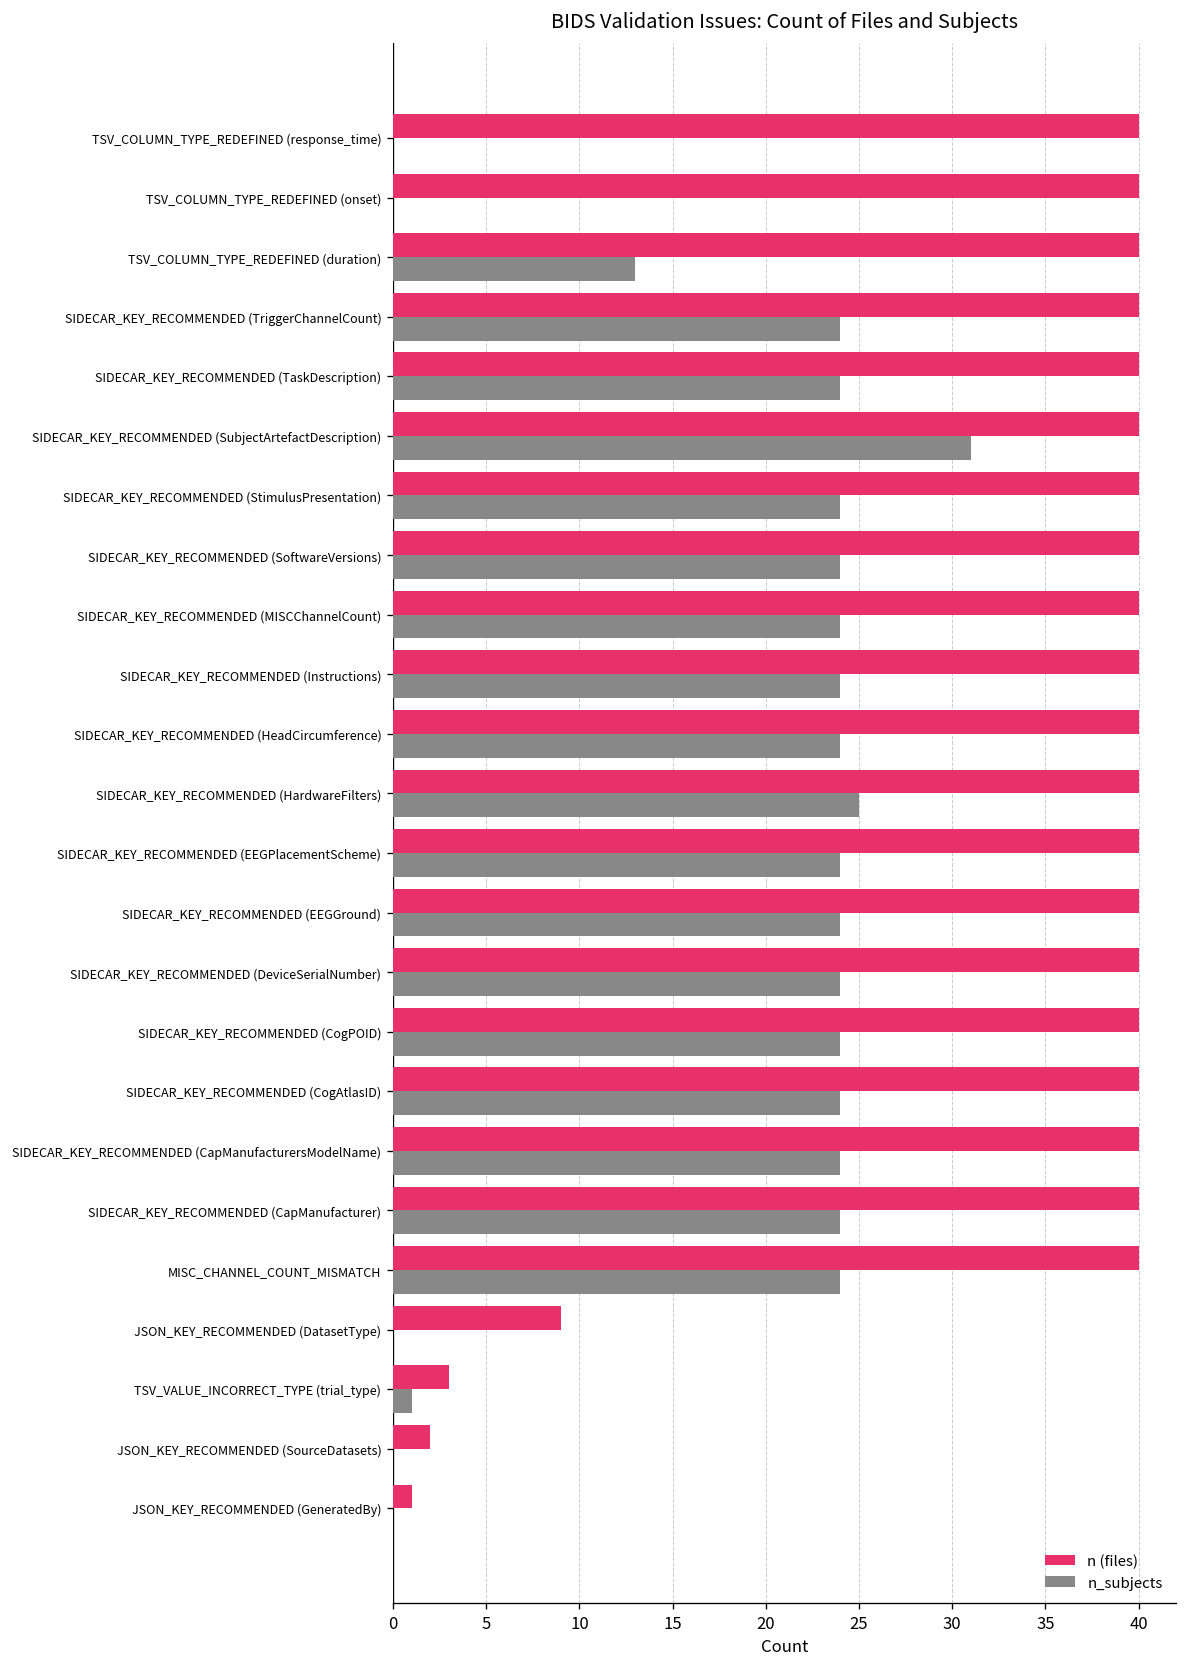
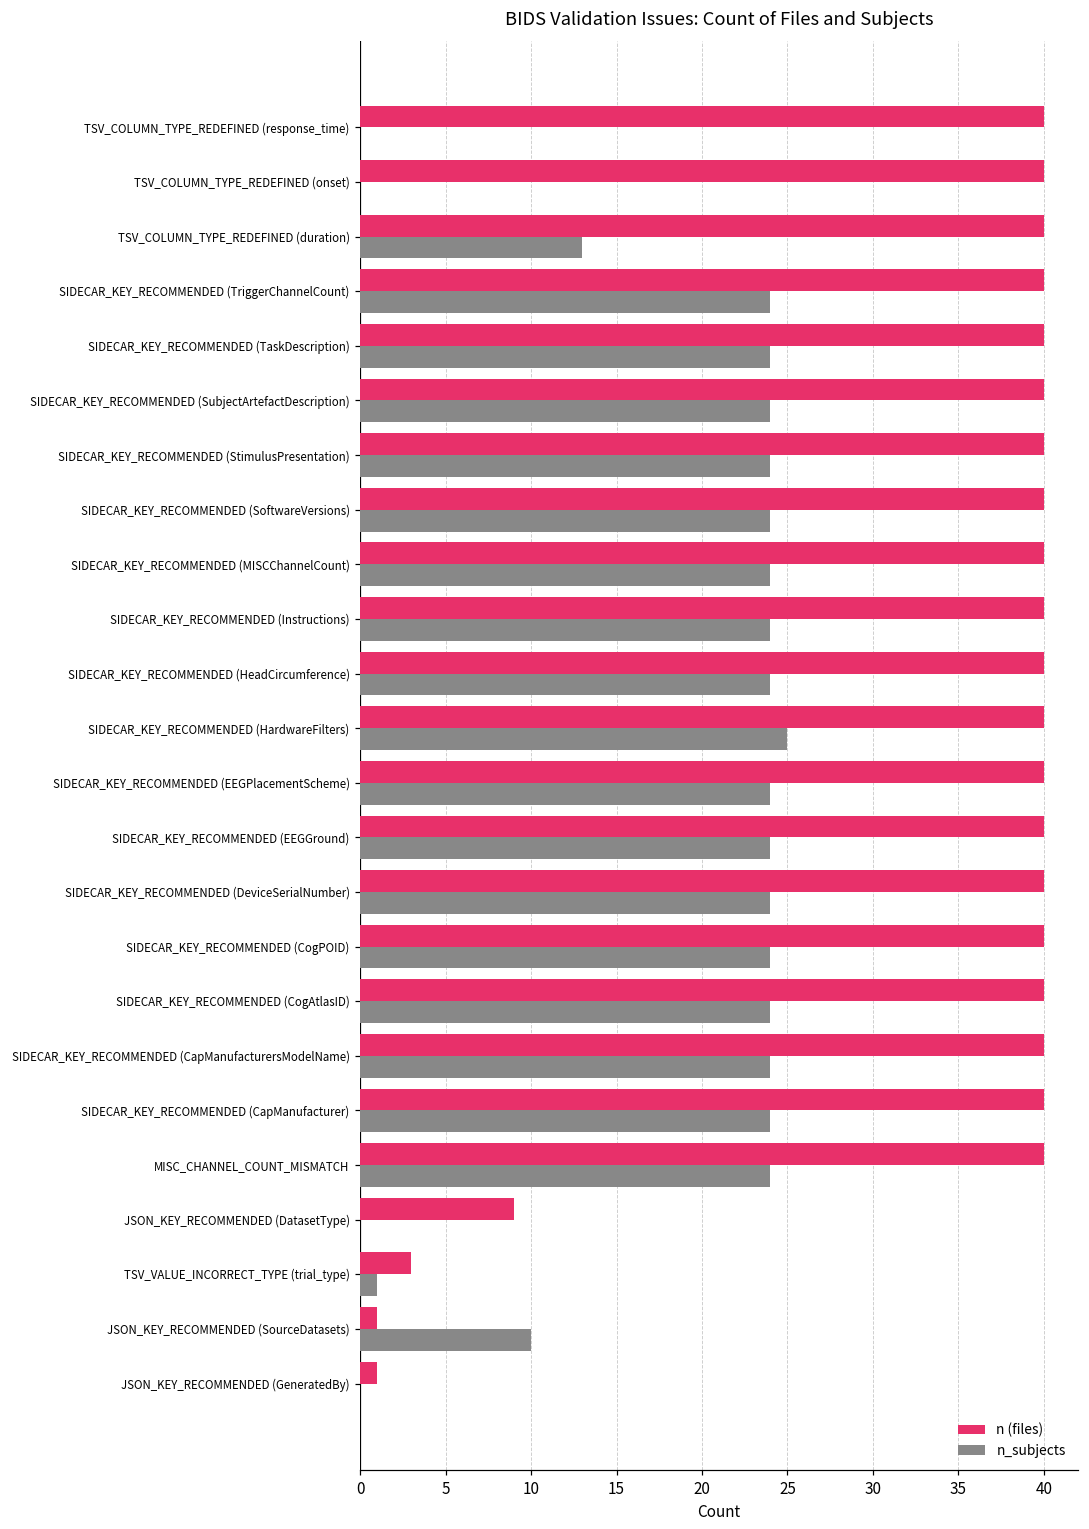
n_subjects, SIDECAR_KEY_RECOMMENDED (SubjectArtefactDescription): 31 -> 24
n (files), JSON_KEY_RECOMMENDED (SourceDatasets): 2 -> 1
n_subjects, JSON_KEY_RECOMMENDED (SourceDatasets): 0 -> 10
